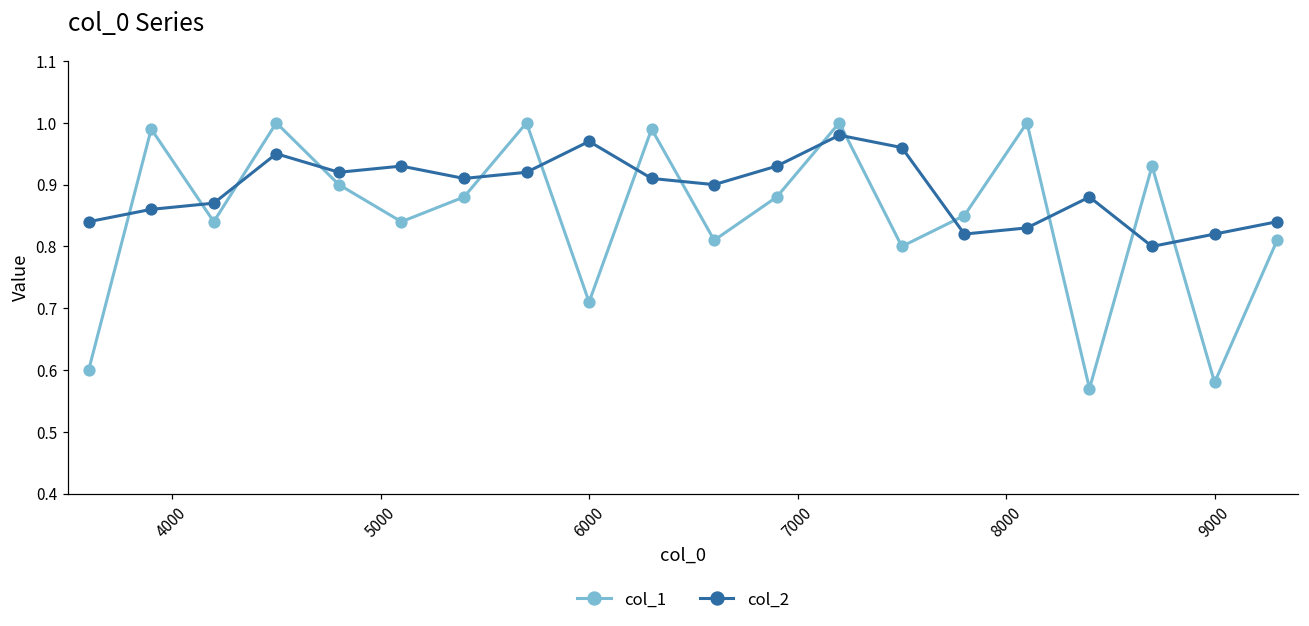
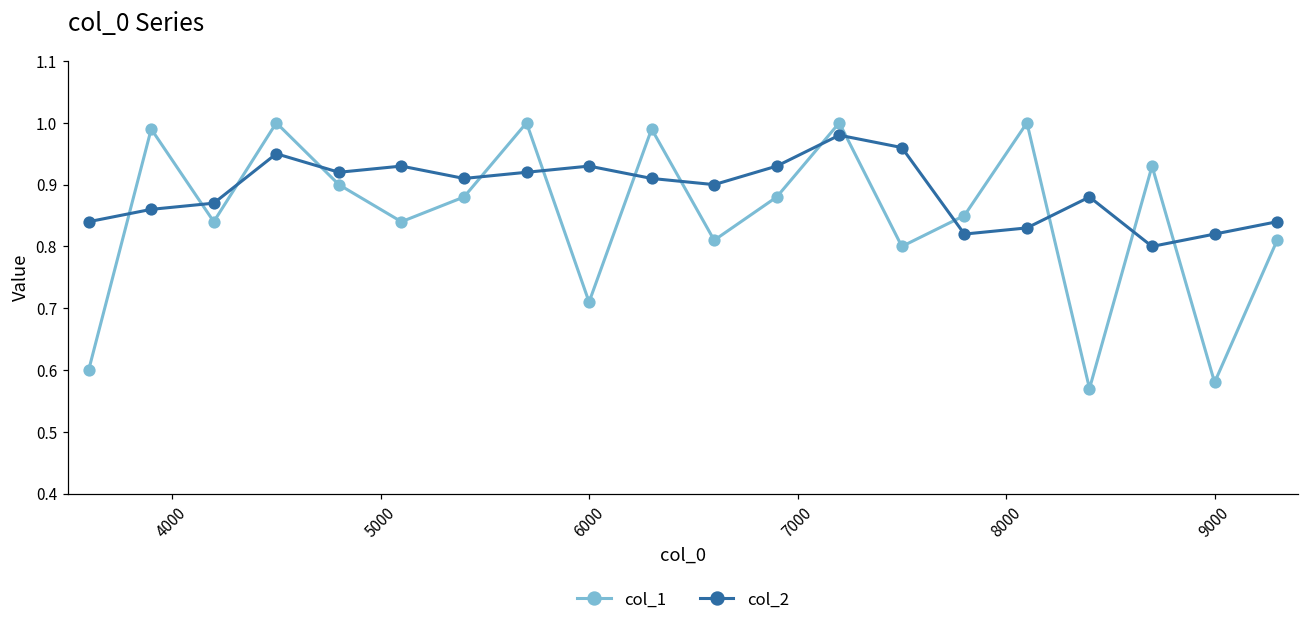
col_2, 6000: 0.97 -> 0.93
